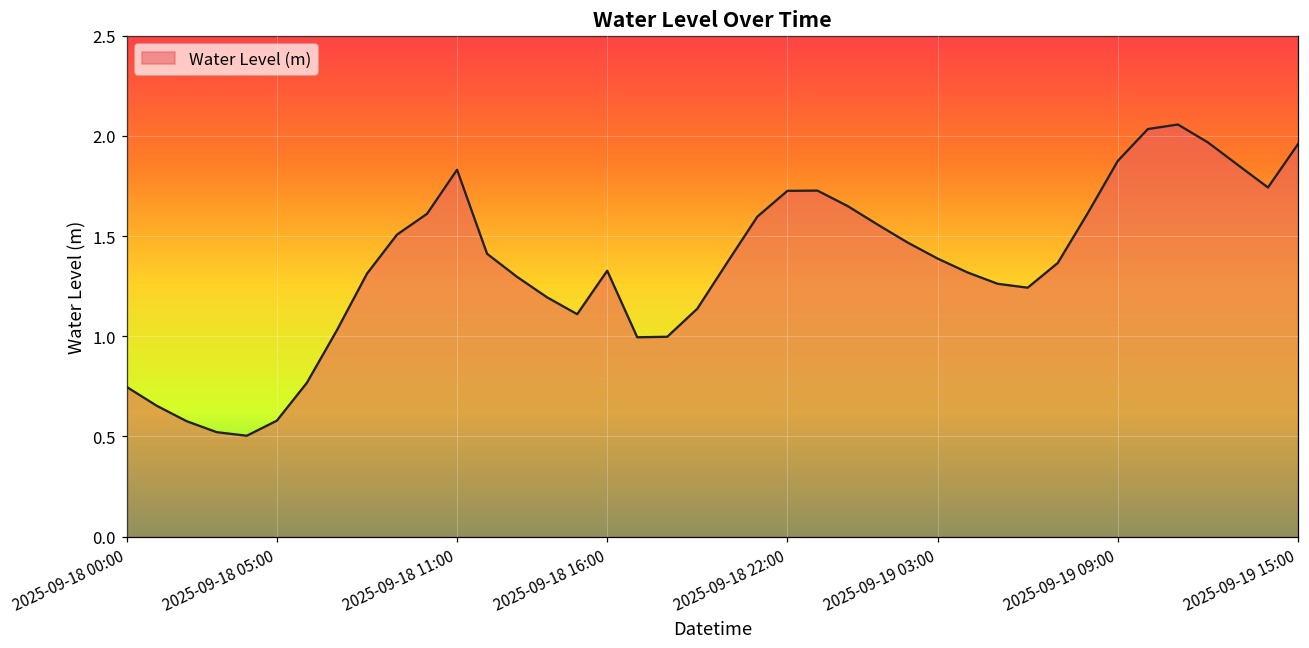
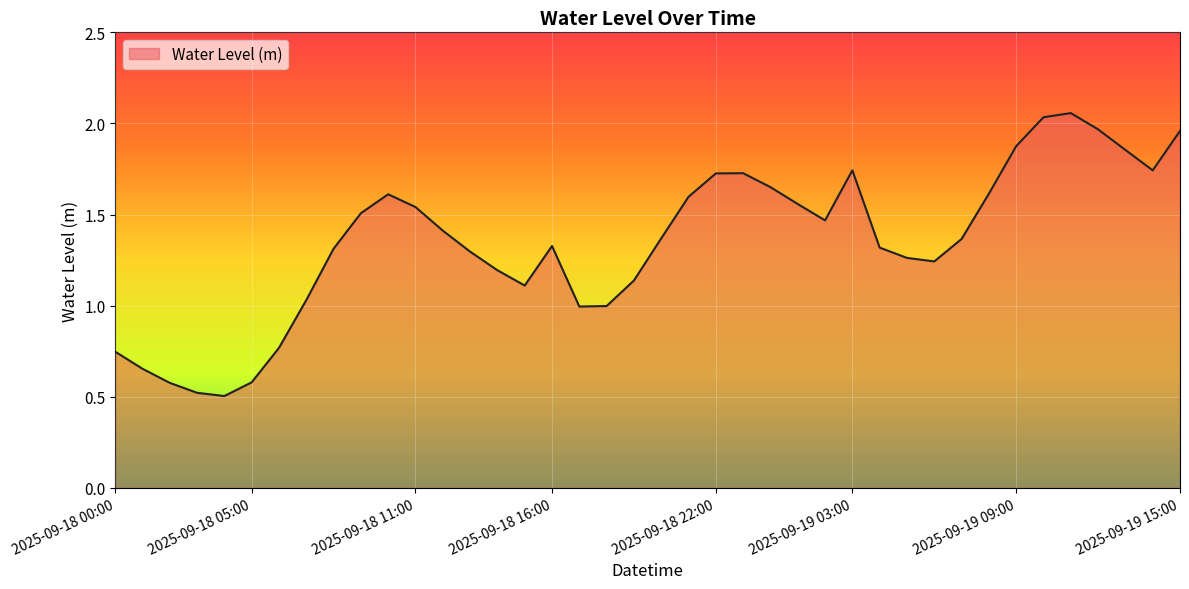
2025-09-18 11:00: 1.83 -> 1.54
2025-09-19 03:00: 1.39 -> 1.74
